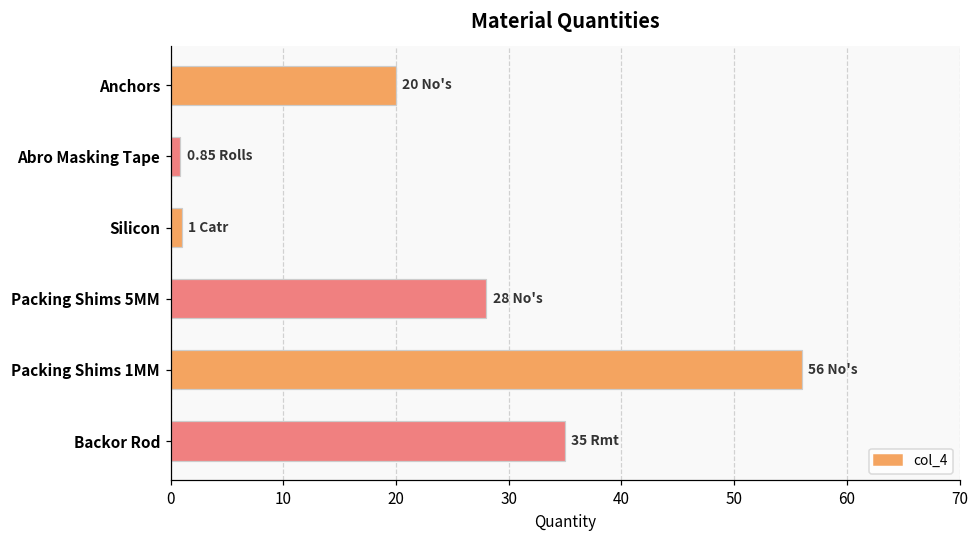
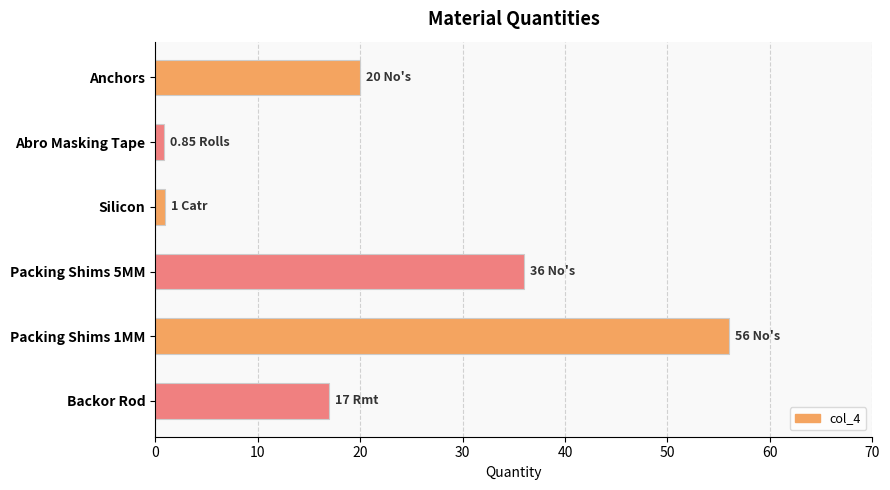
Packing Shims 5MM: 28 -> 36
Backor Rod: 35 -> 17
